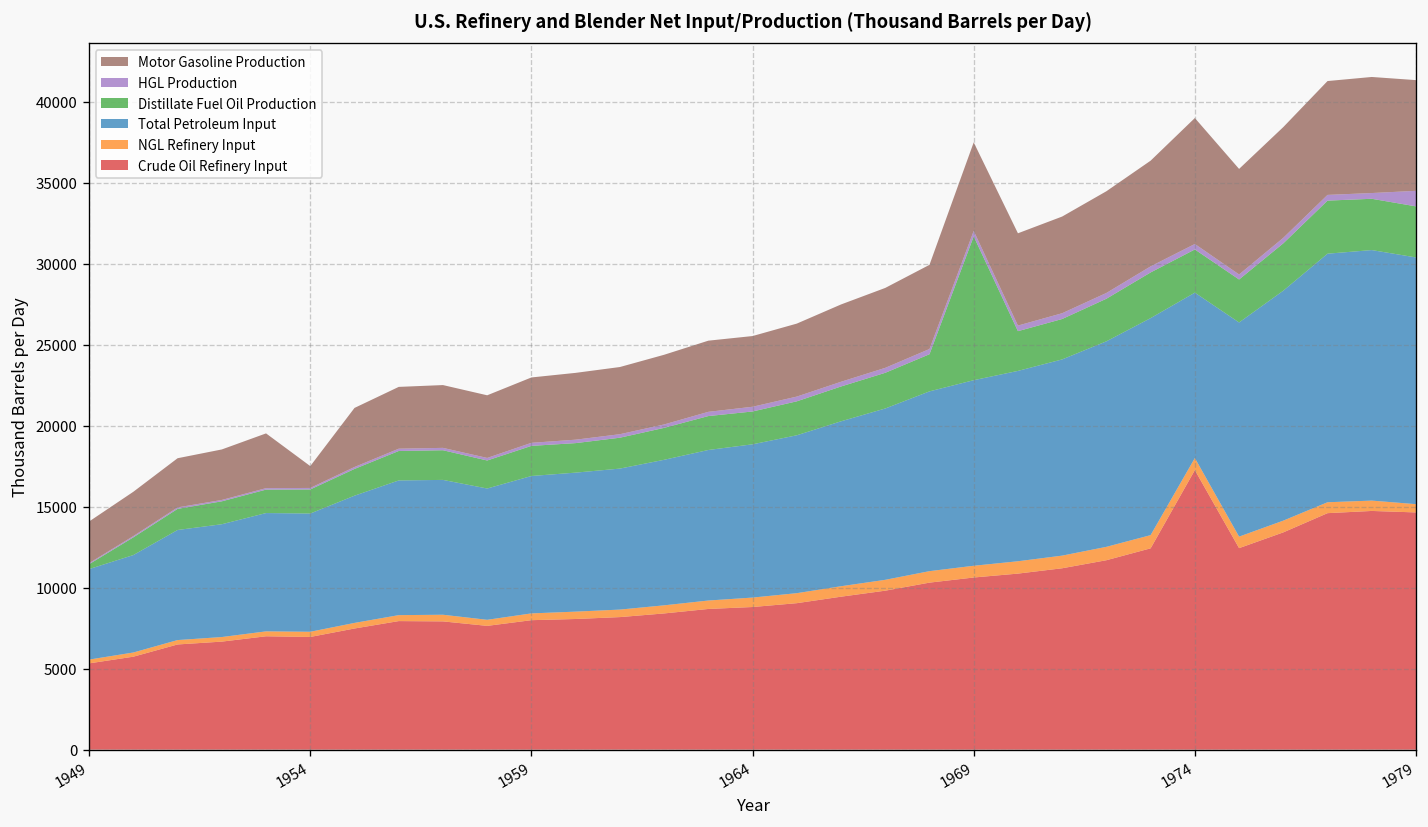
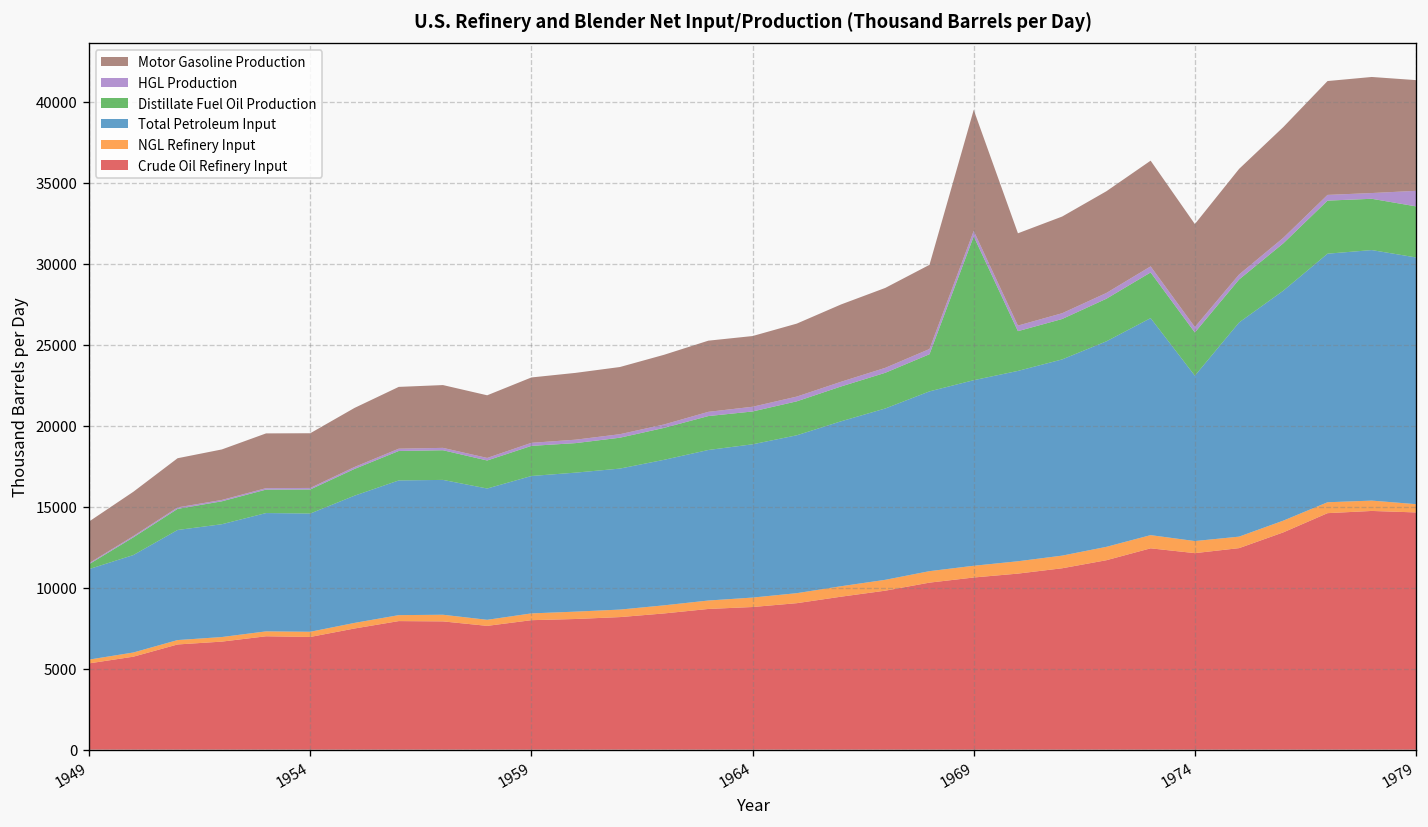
Motor Gasoline Production, 1954: 1300 -> 3400
Motor Gasoline Production, 1969: 5500 -> 7500
Crude Oil Refinery Input, 1974: 17300 -> 12100
Motor Gasoline Production, 1974: 7800 -> 6400
